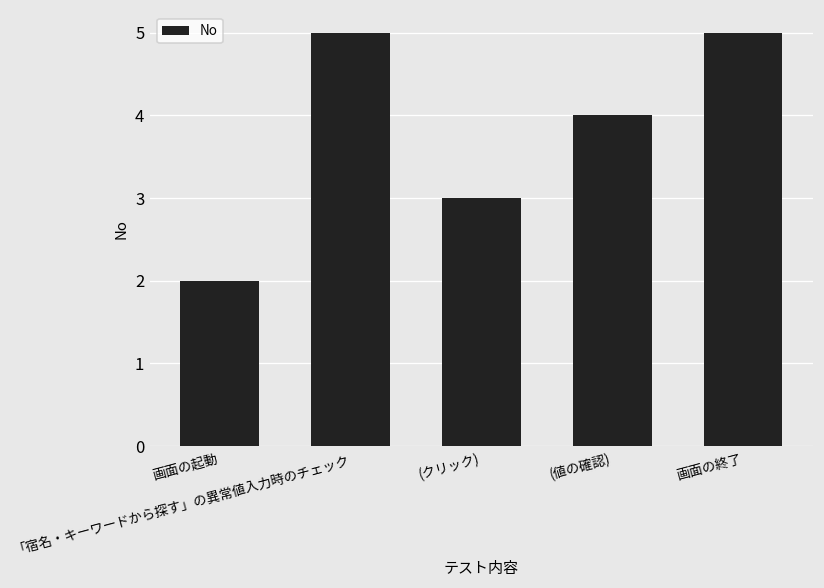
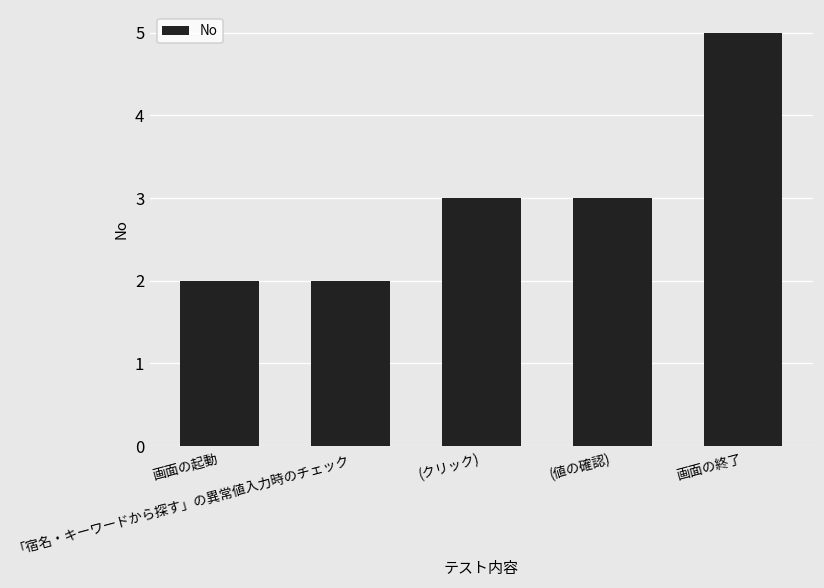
「宿名・キーワードから探す」の異常値入力時のチェック: 5 -> 2
(値の確認): 4 -> 3
